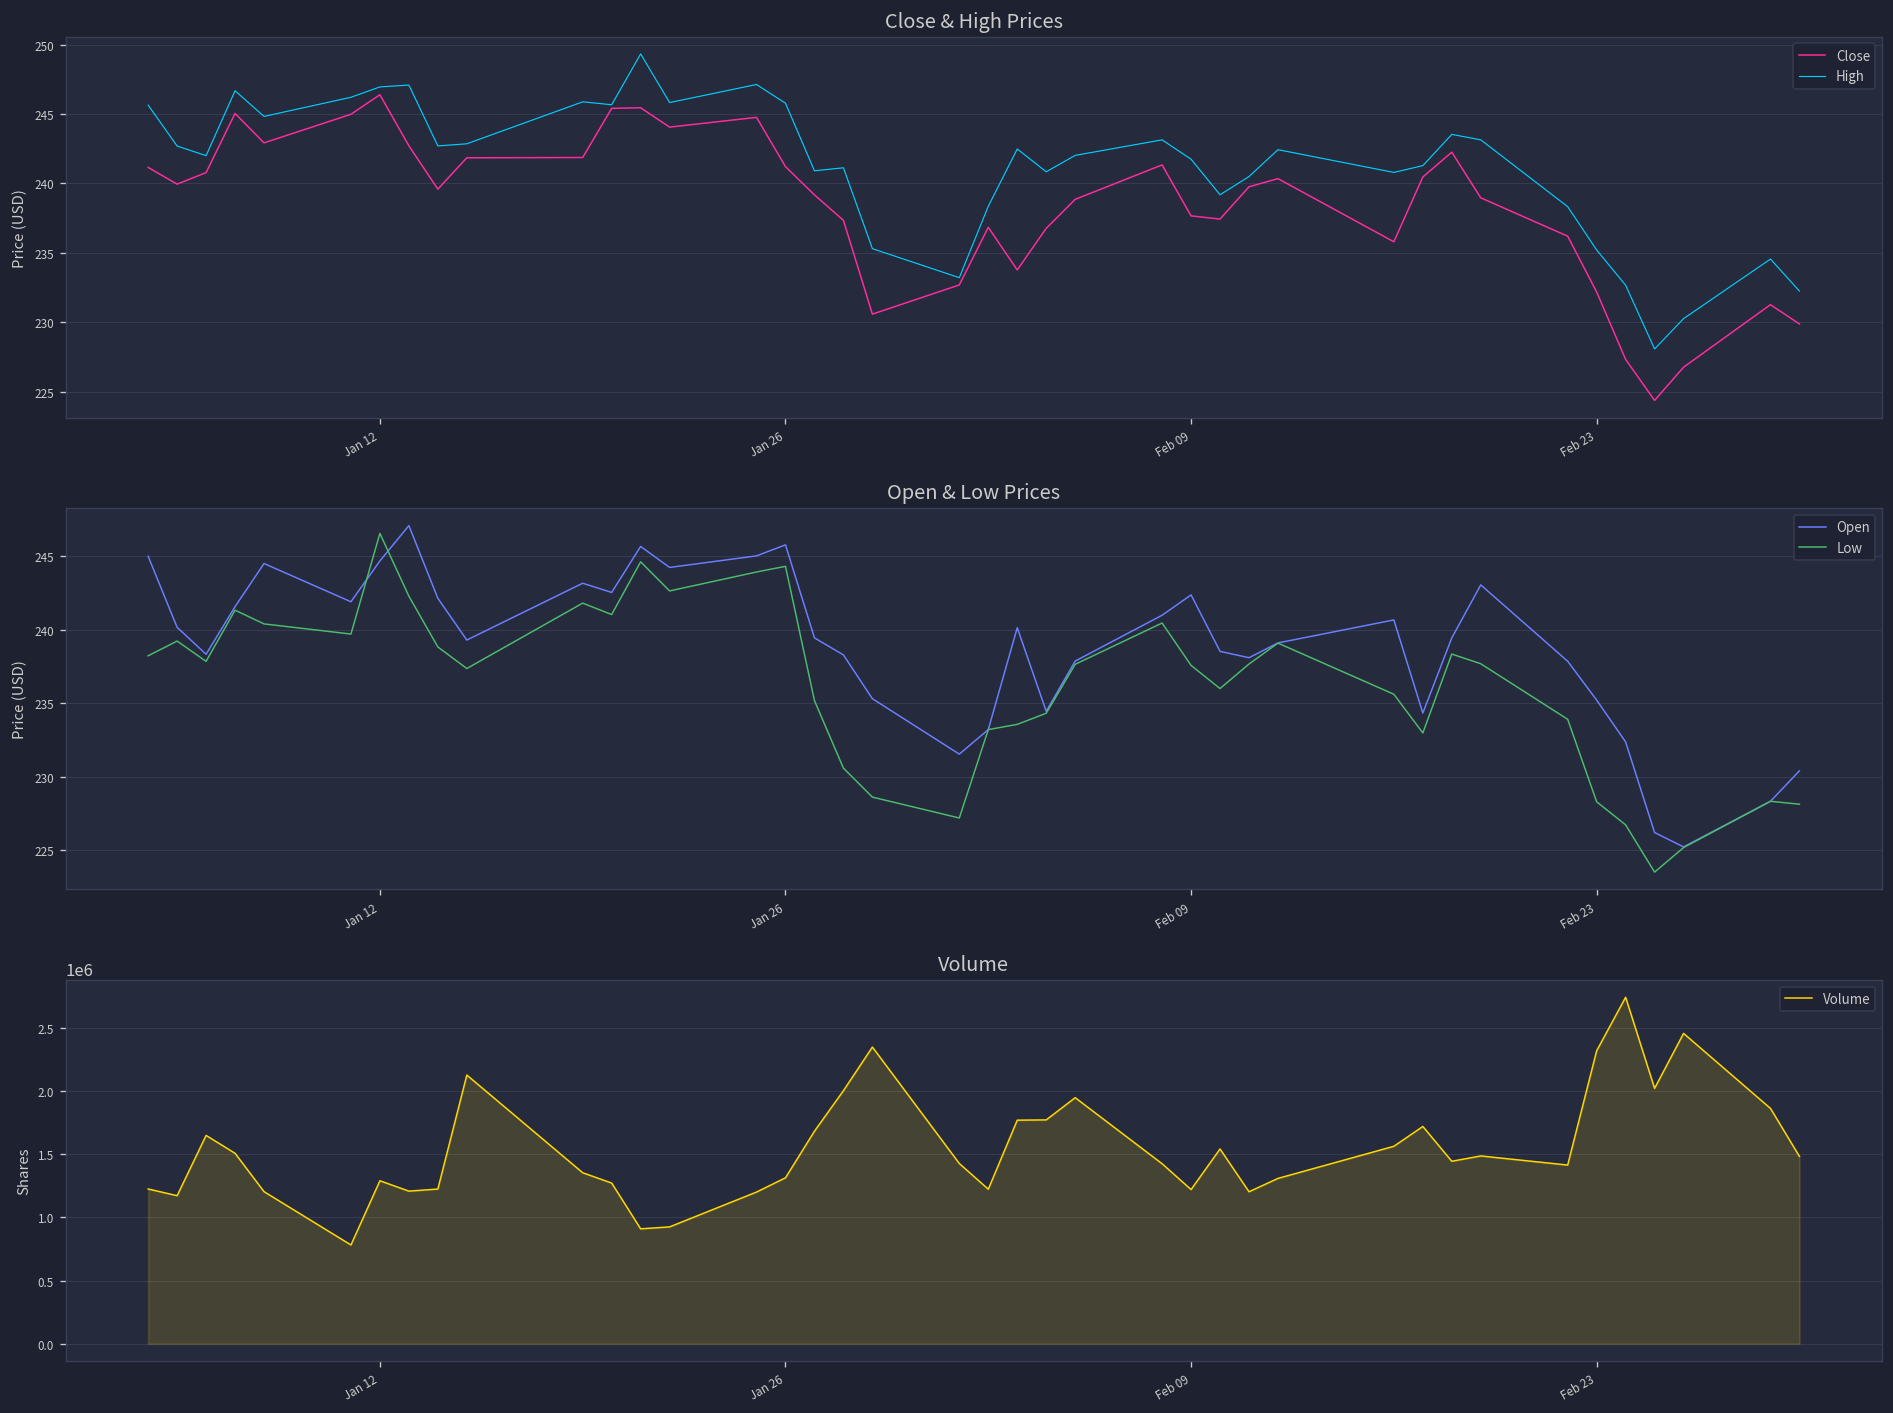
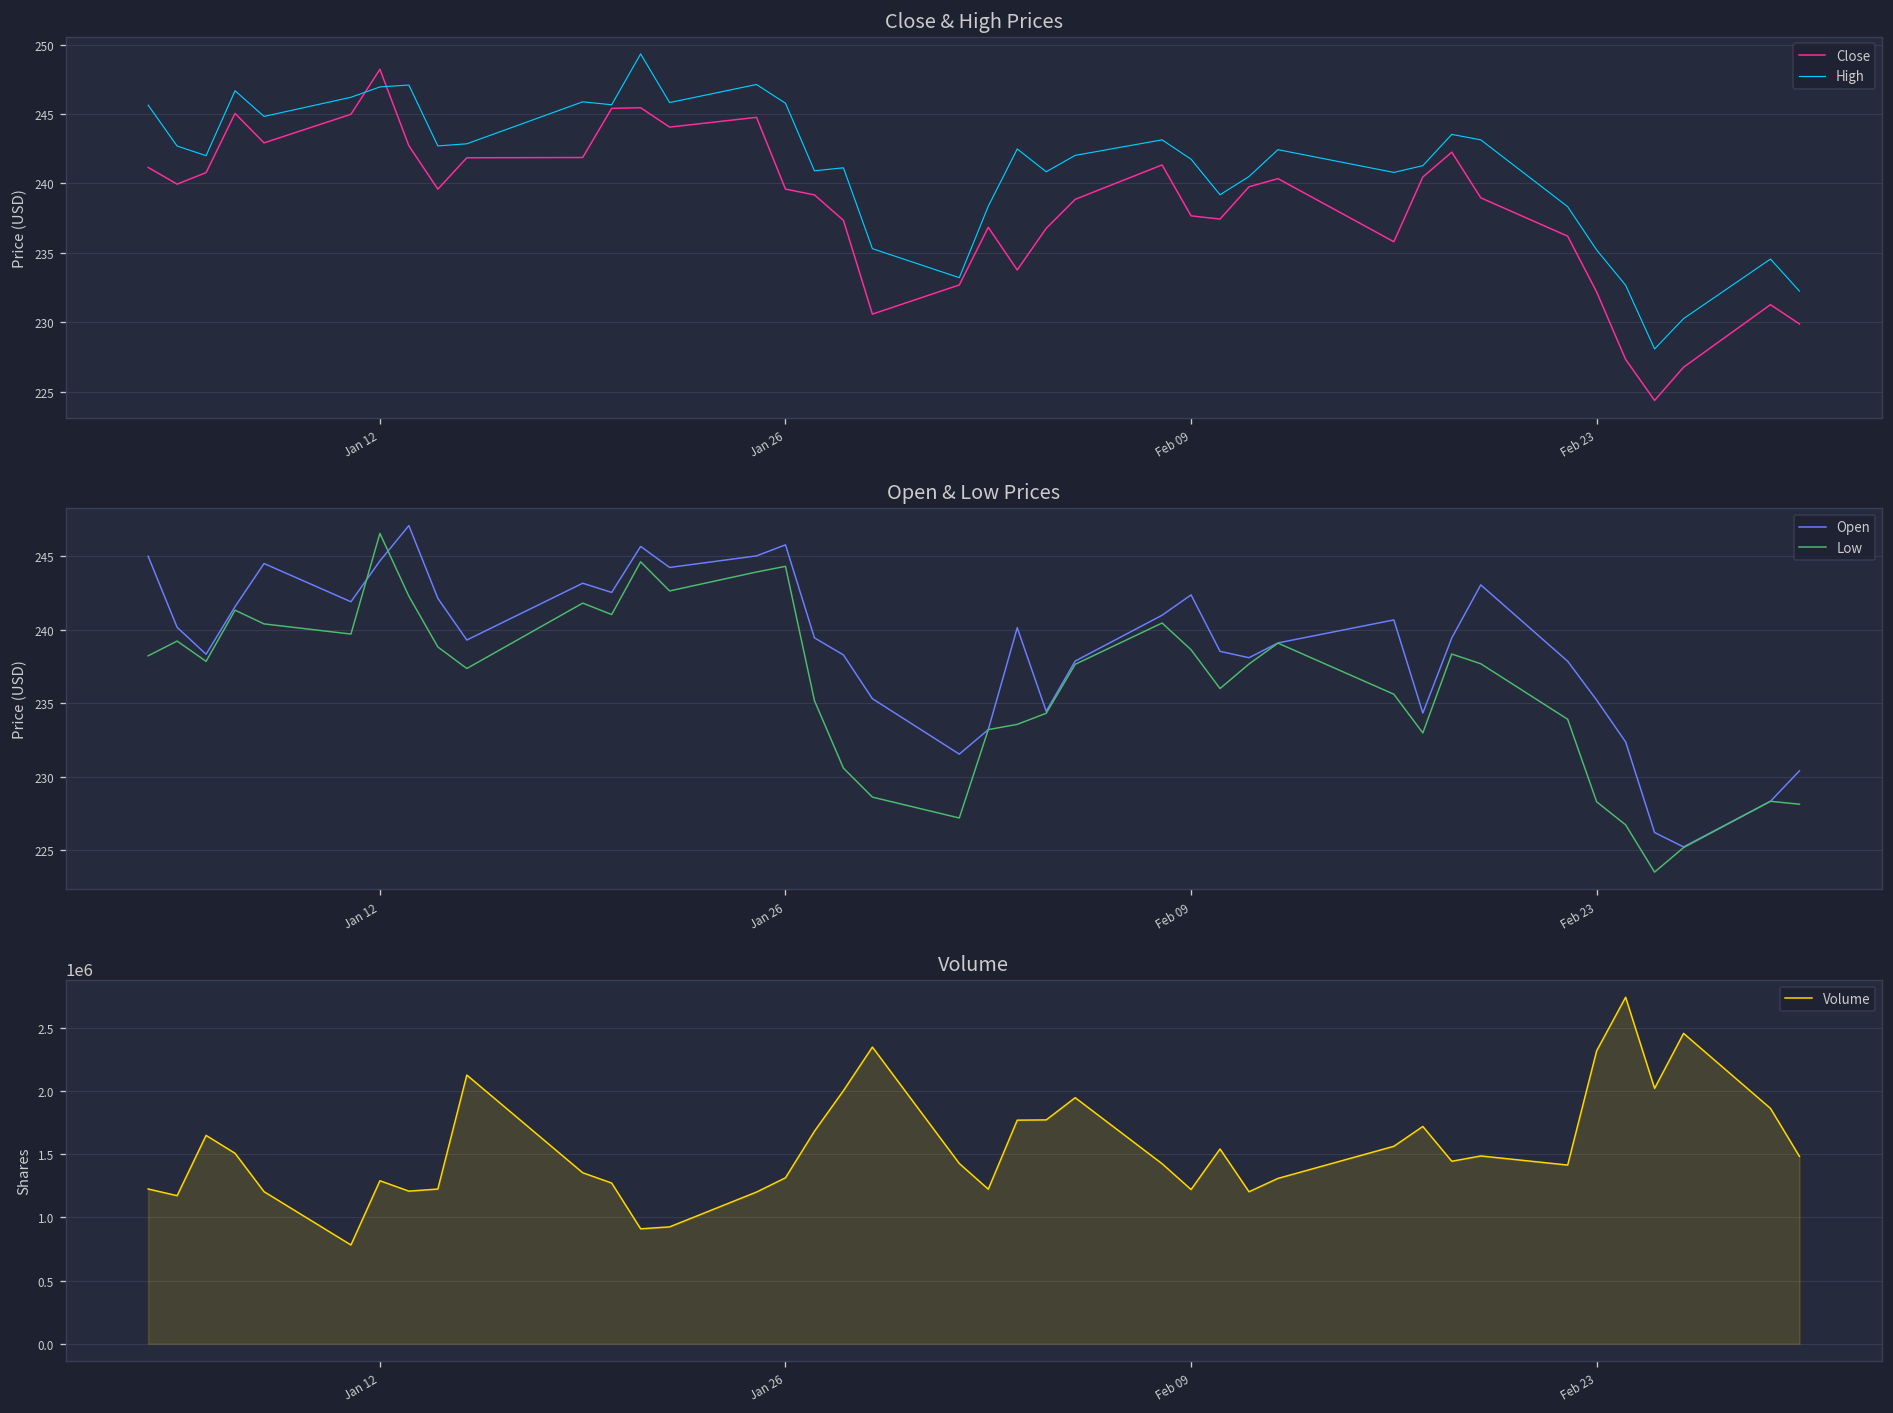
Close & High Prices, Close, Jan 12: 246.4 -> 248.2
Close & High Prices, Close, Jan 26: 241.2 -> 239.6
Open & Low Prices, Low, Feb 09: 237.6 -> 238.6
